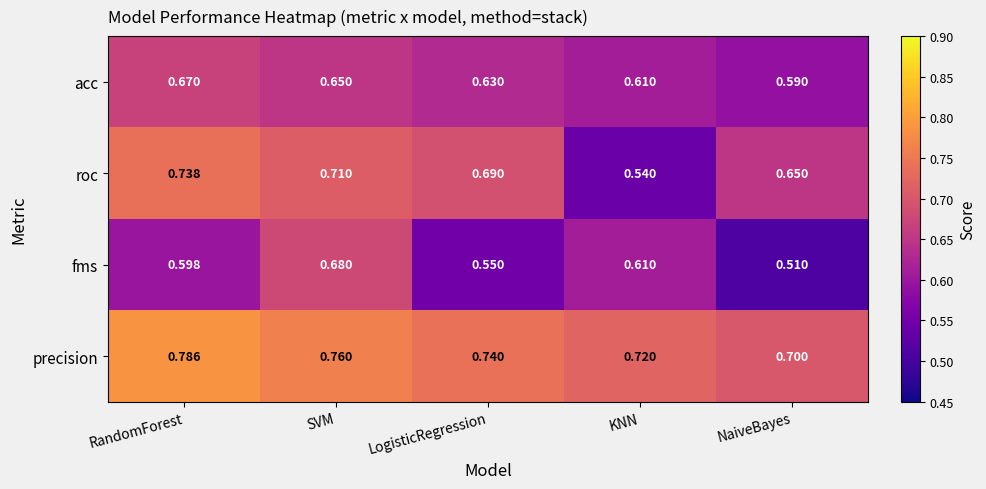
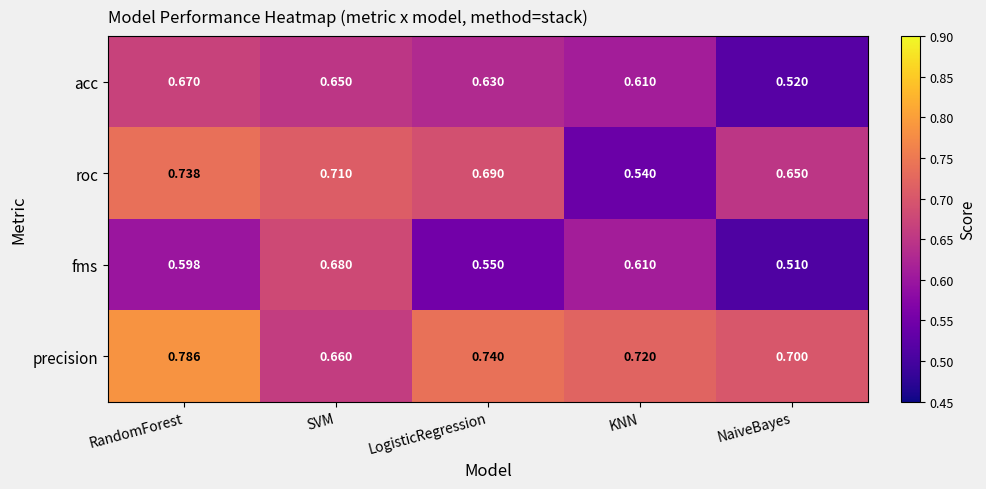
acc, NaiveBayes: 0.590 -> 0.520
precision, SVM: 0.760 -> 0.660
